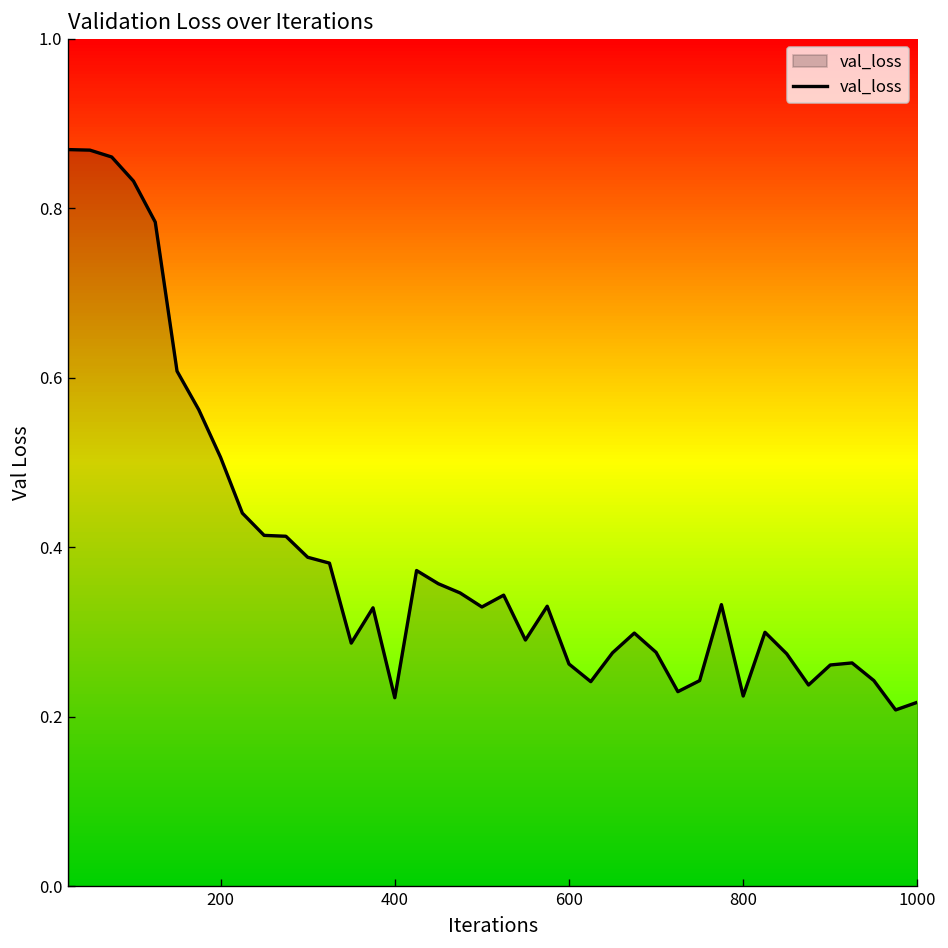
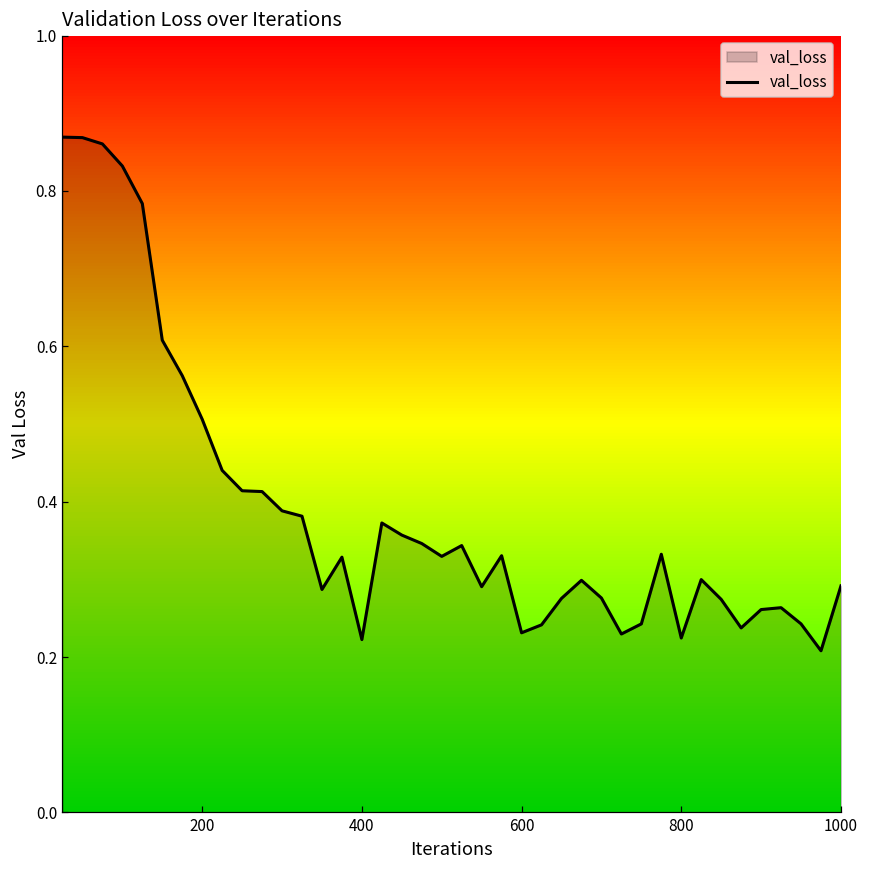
600: 0.26 -> 0.23
1000: 0.22 -> 0.29
